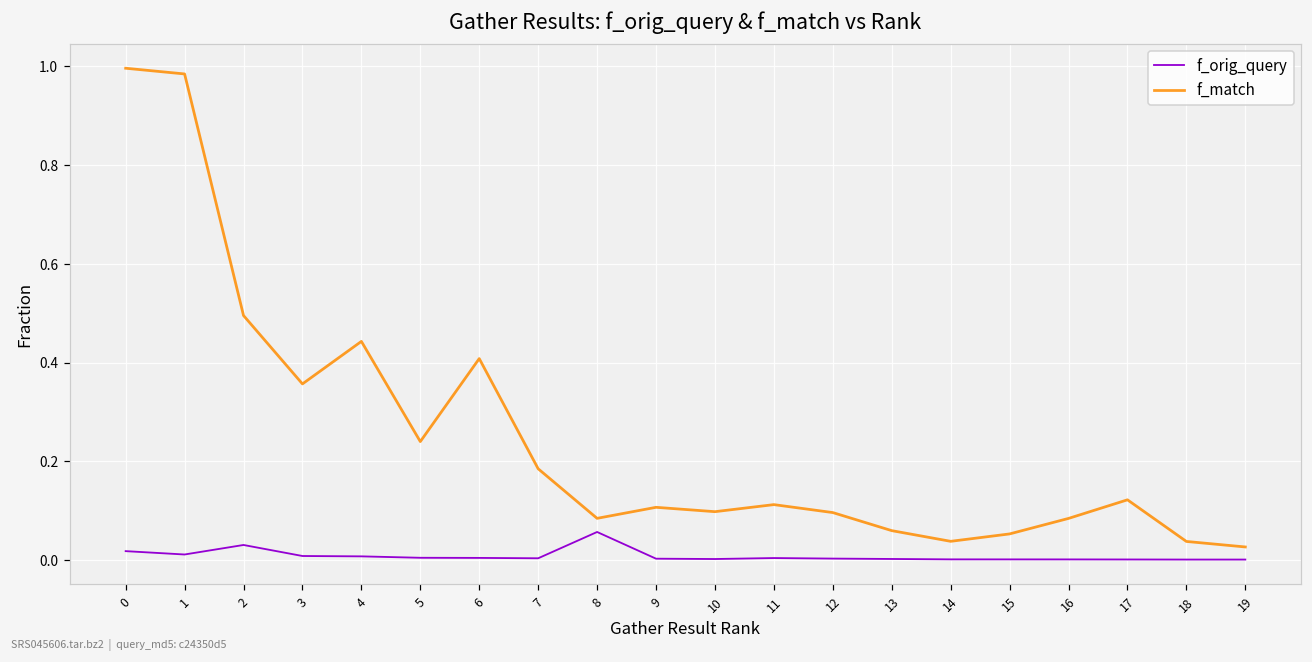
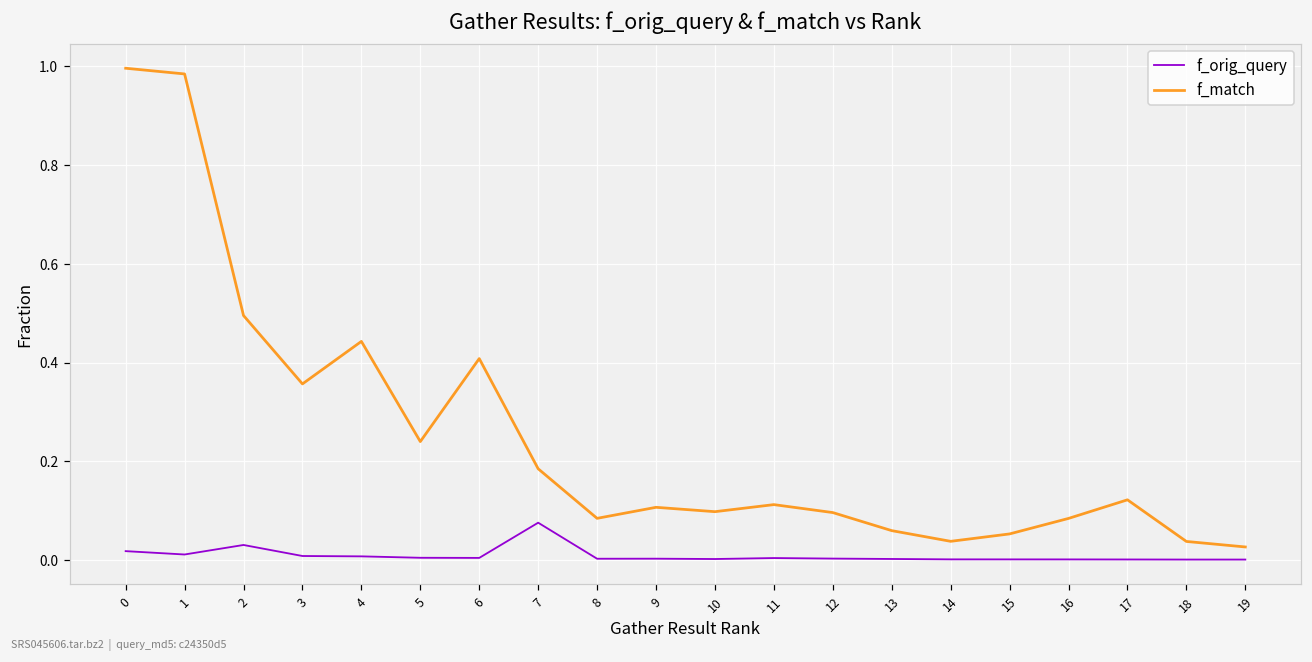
f_orig_query, 7: 0.00 -> 0.08
f_orig_query, 8: 0.06 -> 0.00
